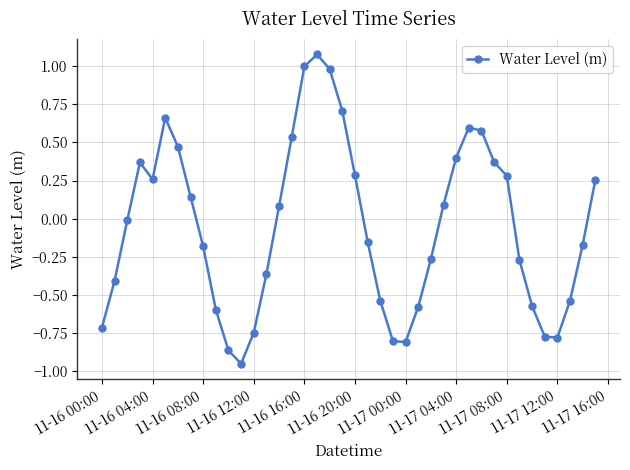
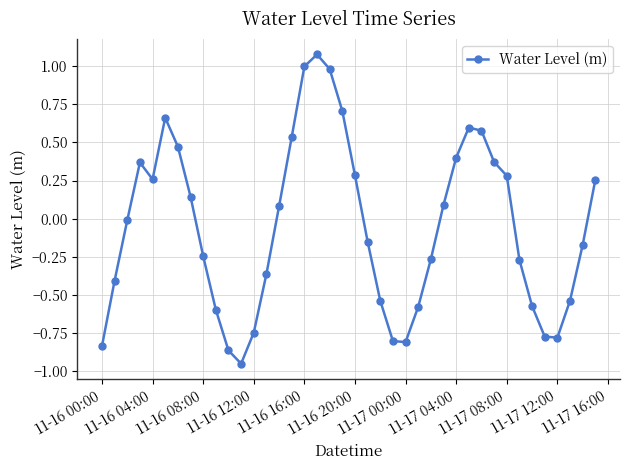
11-16 00:00: -0.72 -> -0.84
11-16 08:00: -0.18 -> -0.25
